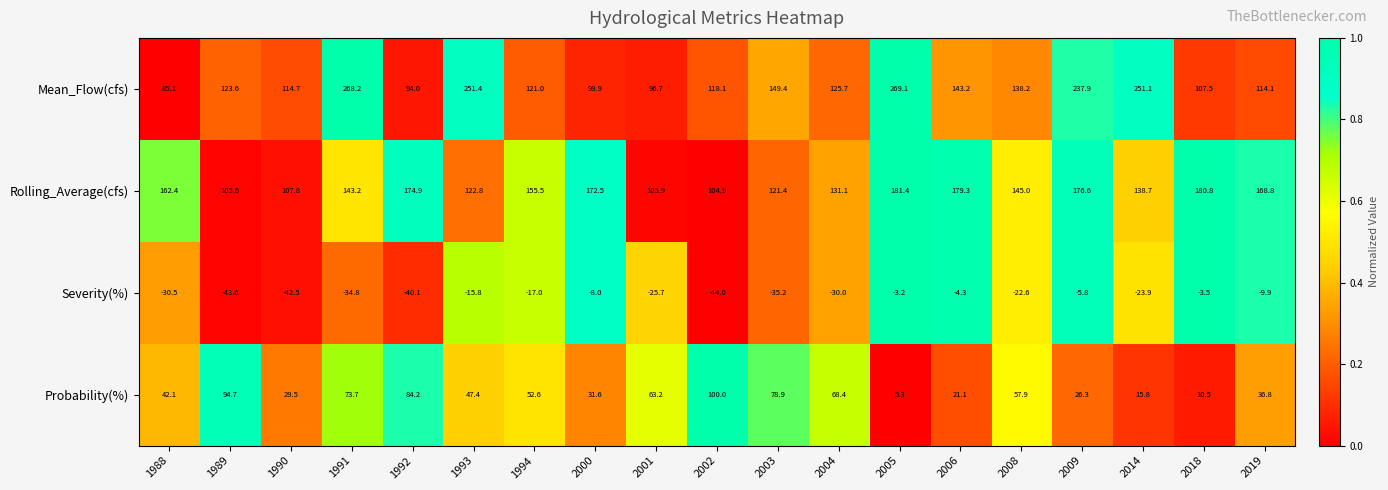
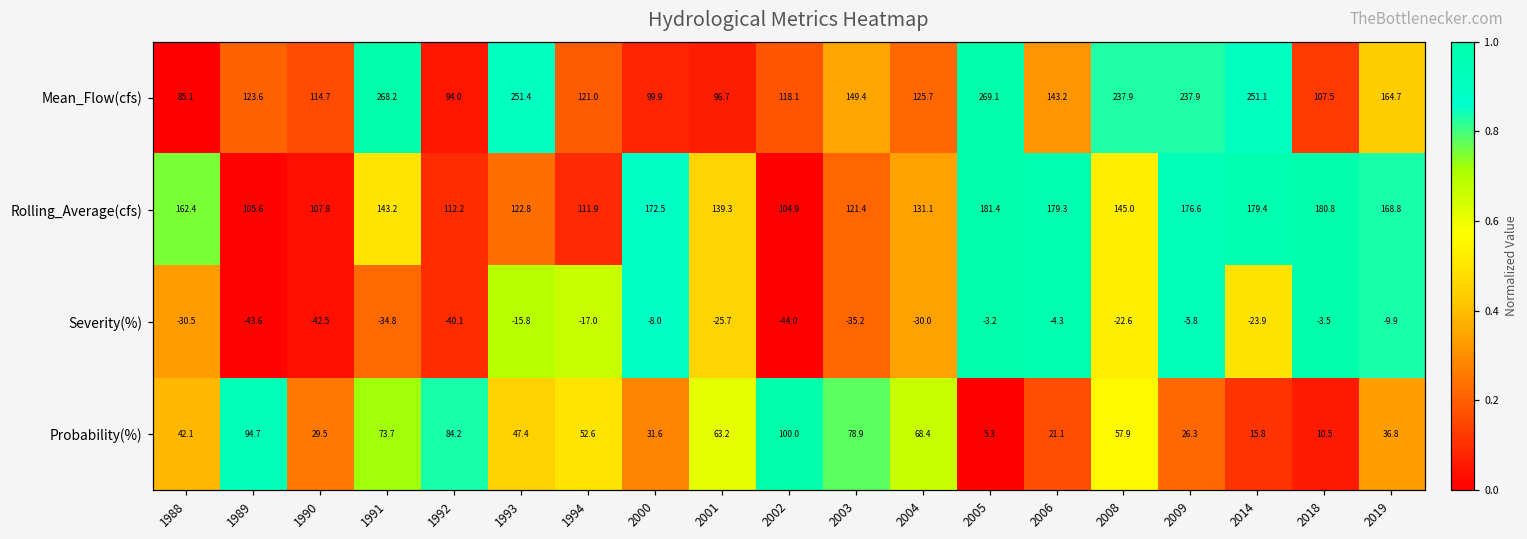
Mean_Flow(cfs), 2008: 138.2 -> 237.9
Mean_Flow(cfs), 2019: 114.1 -> 164.7
Rolling_Average(cfs), 1992: 174.9 -> 112.2
Rolling_Average(cfs), 1994: 155.5 -> 111.9
Rolling_Average(cfs), 2001: 105.9 -> 139.3
Rolling_Average(cfs), 2014: 138.7 -> 179.4
